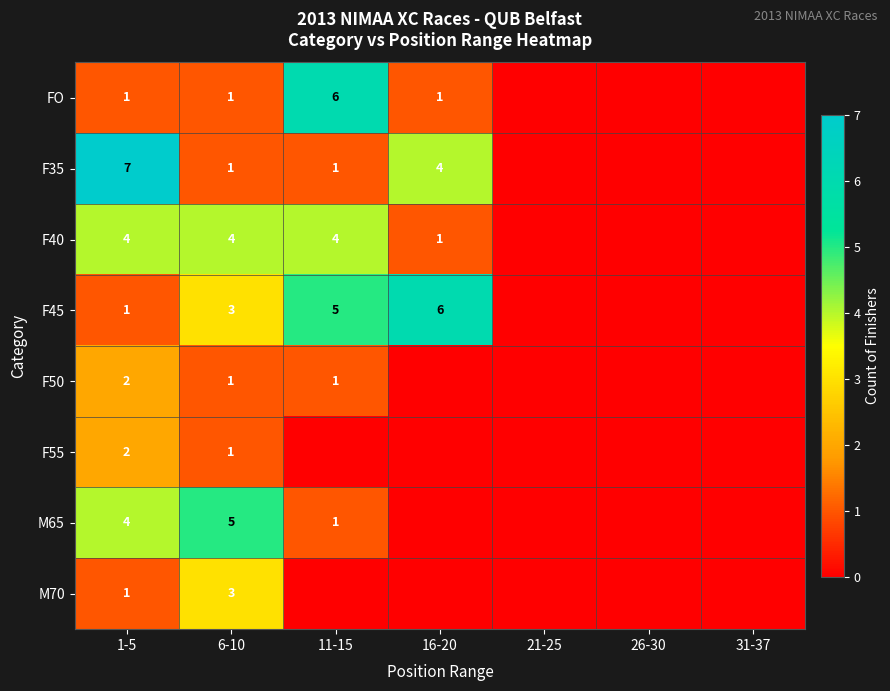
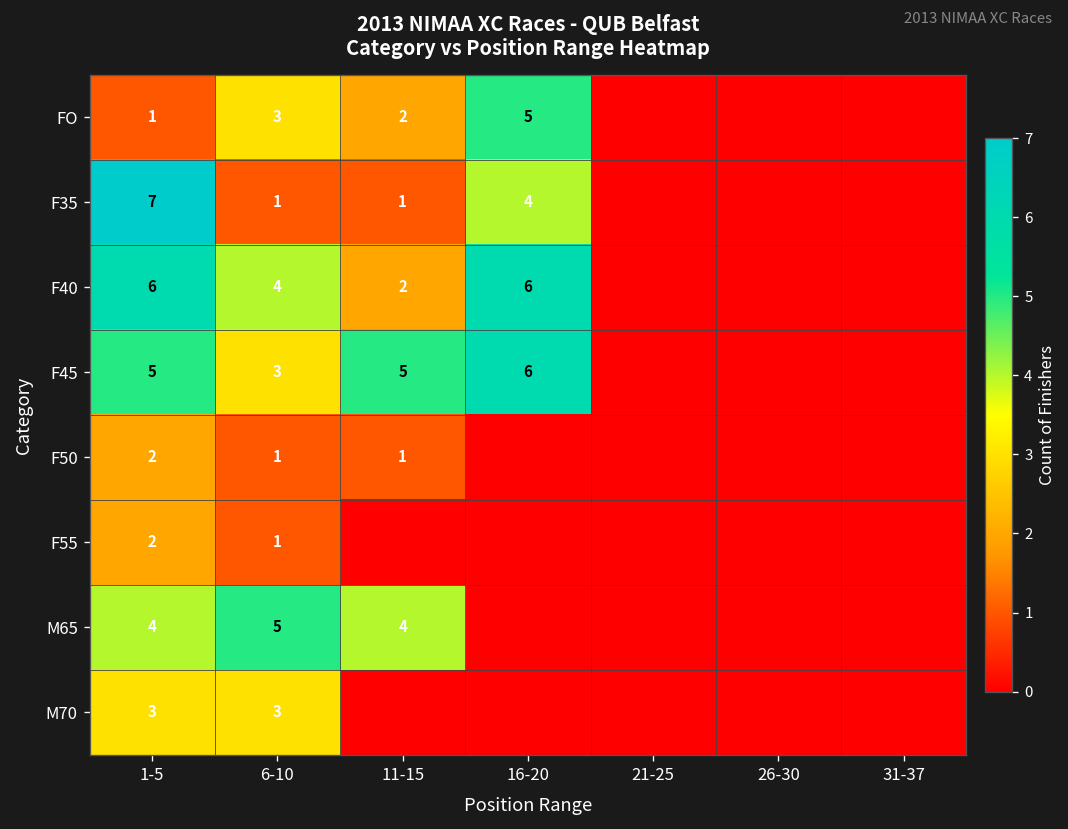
FO, 6-10: 1 -> 3
FO, 11-15: 6 -> 2
FO, 16-20: 1 -> 5
F40, 1-5: 4 -> 6
F40, 11-15: 4 -> 2
F40, 16-20: 1 -> 6
F45, 1-5: 1 -> 5
M65, 11-15: 1 -> 4
M70, 1-5: 1 -> 3
